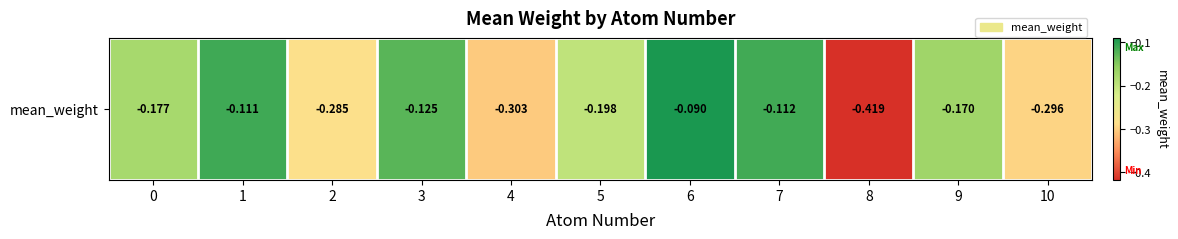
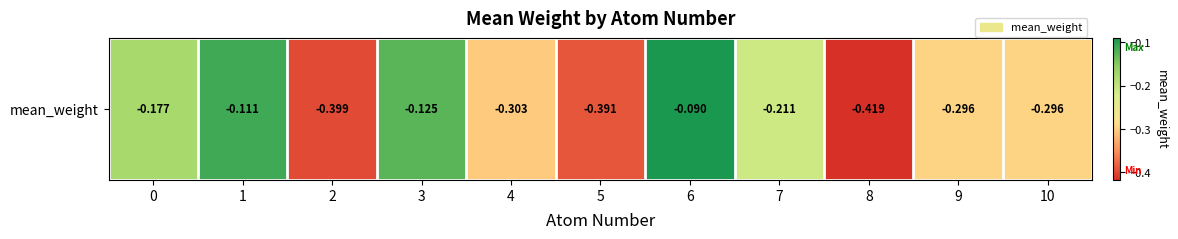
mean_weight, 2: -0.285 -> -0.399
mean_weight, 5: -0.198 -> -0.391
mean_weight, 7: -0.112 -> -0.211
mean_weight, 9: -0.170 -> -0.296
